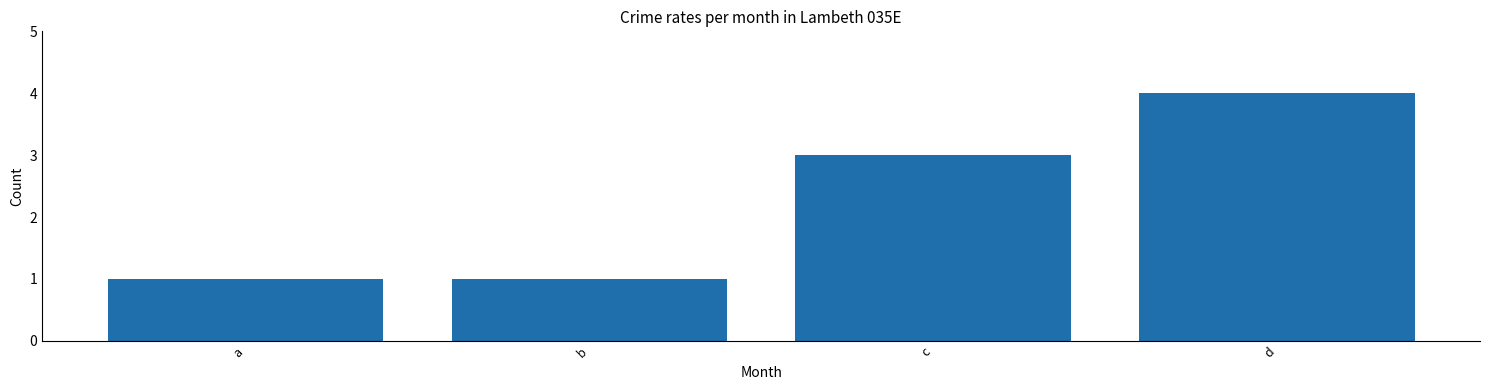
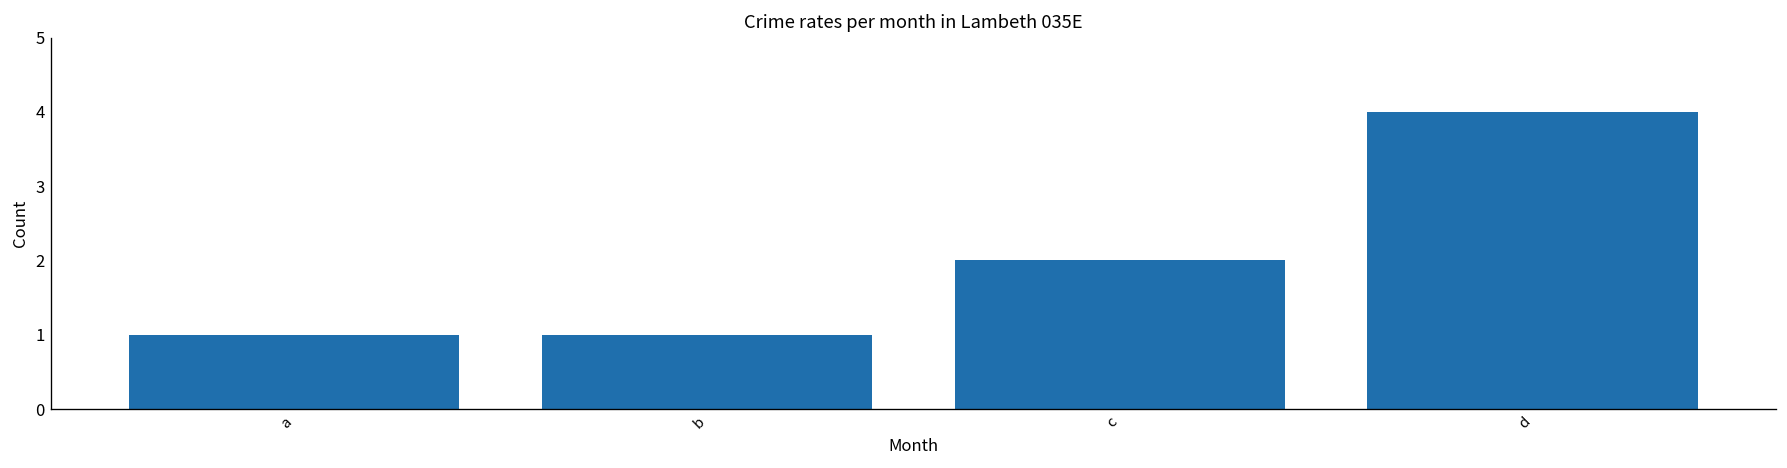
c: 3 -> 2
